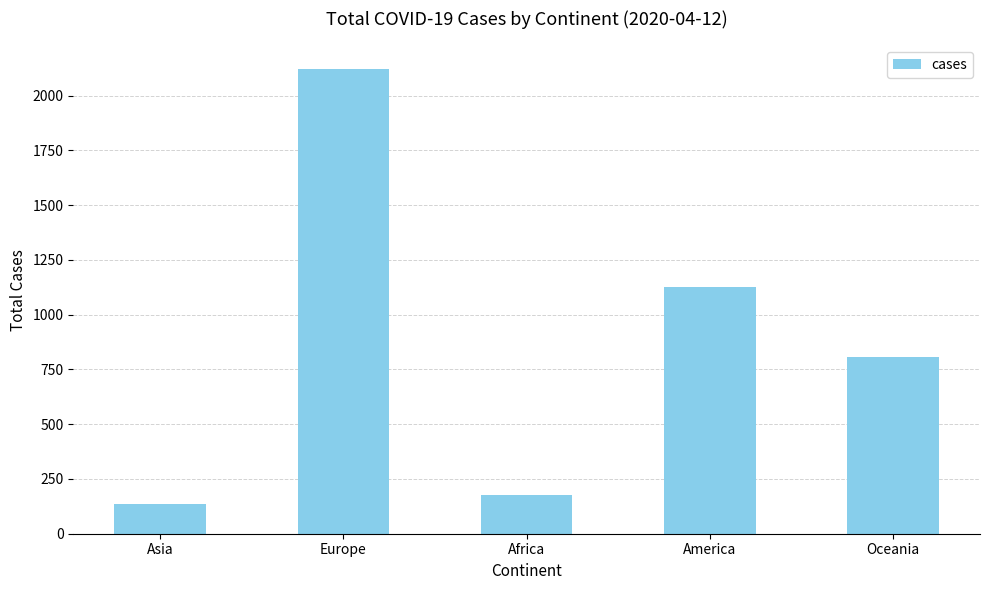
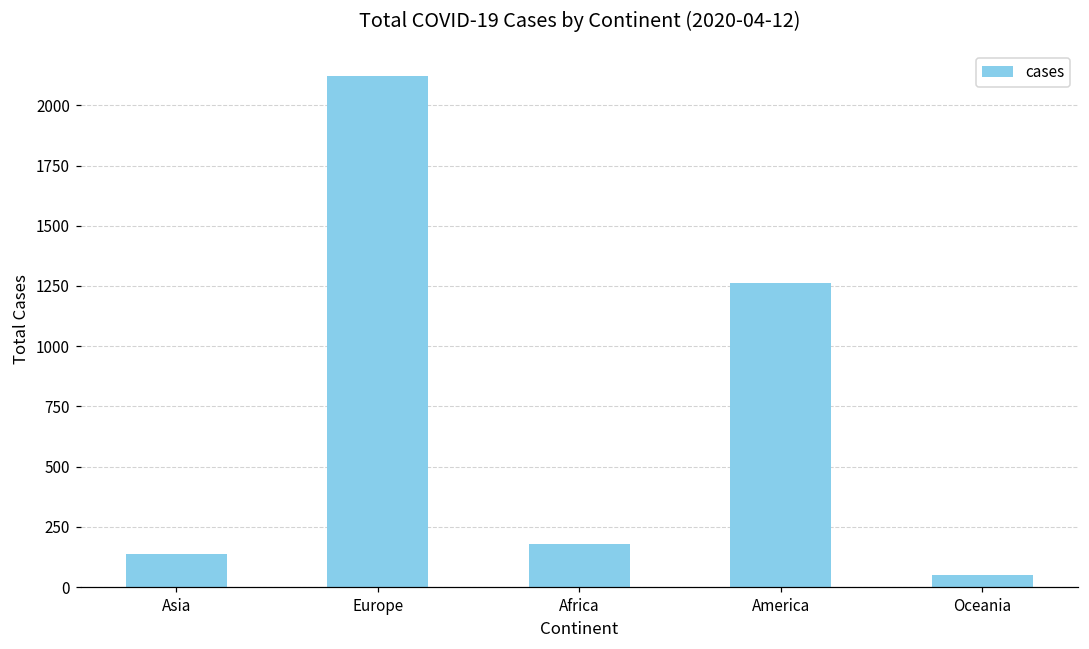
America: 1130 -> 1260
Oceania: 810 -> 50
